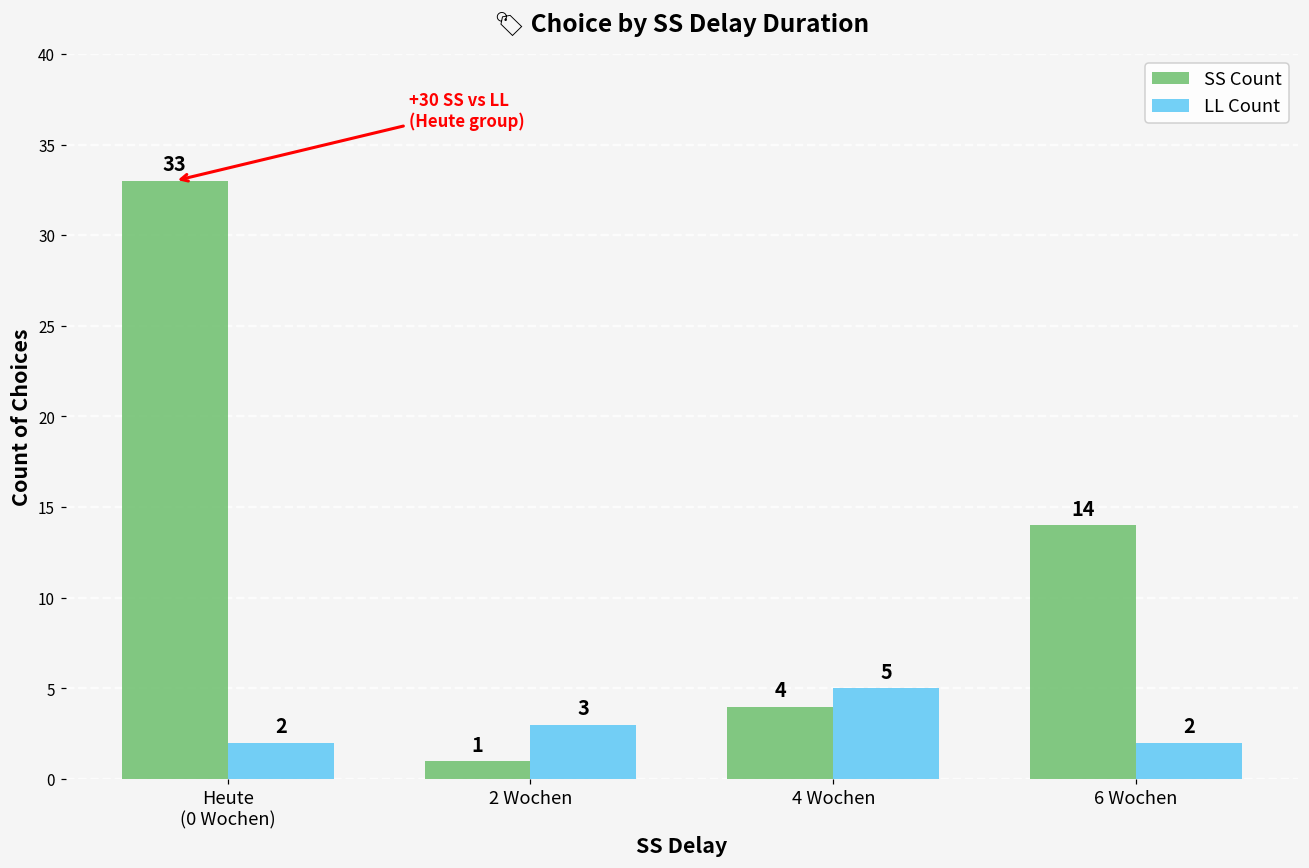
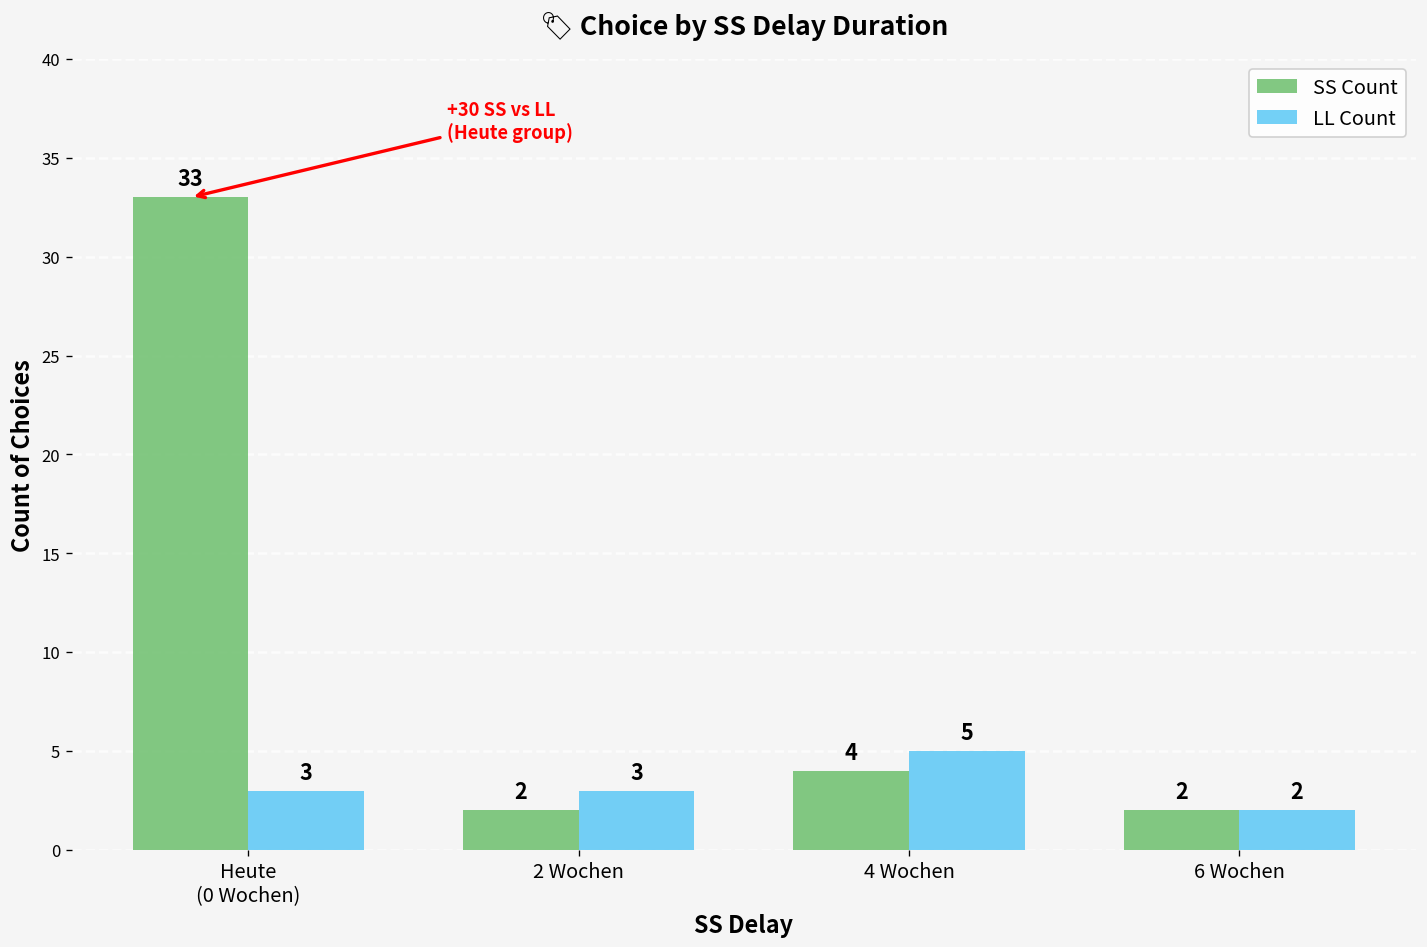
LL Count, Heute (0 Wochen): 2 -> 3
SS Count, 2 Wochen: 1 -> 2
SS Count, 6 Wochen: 14 -> 2
